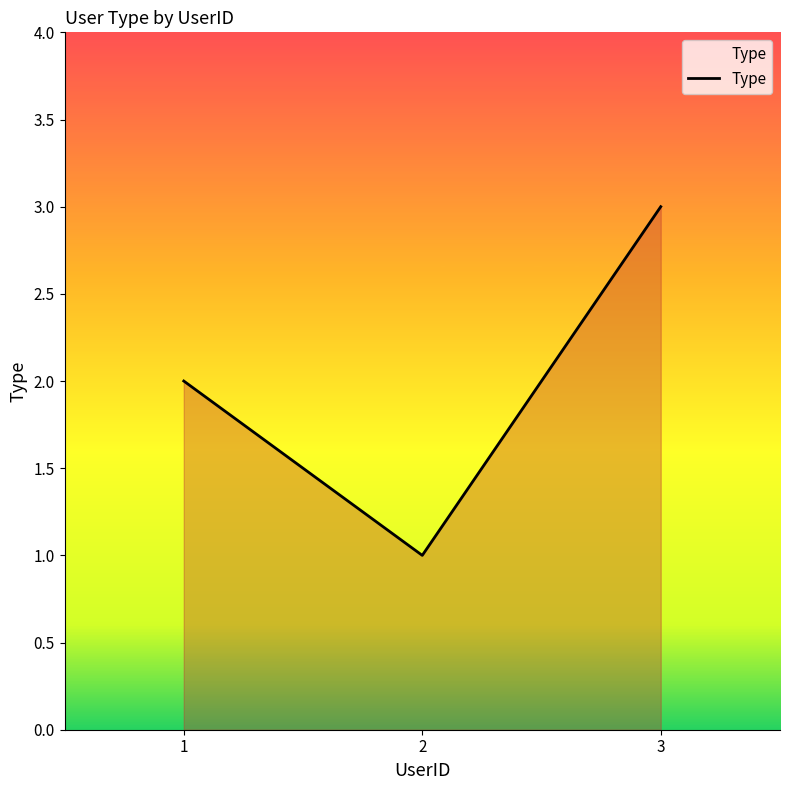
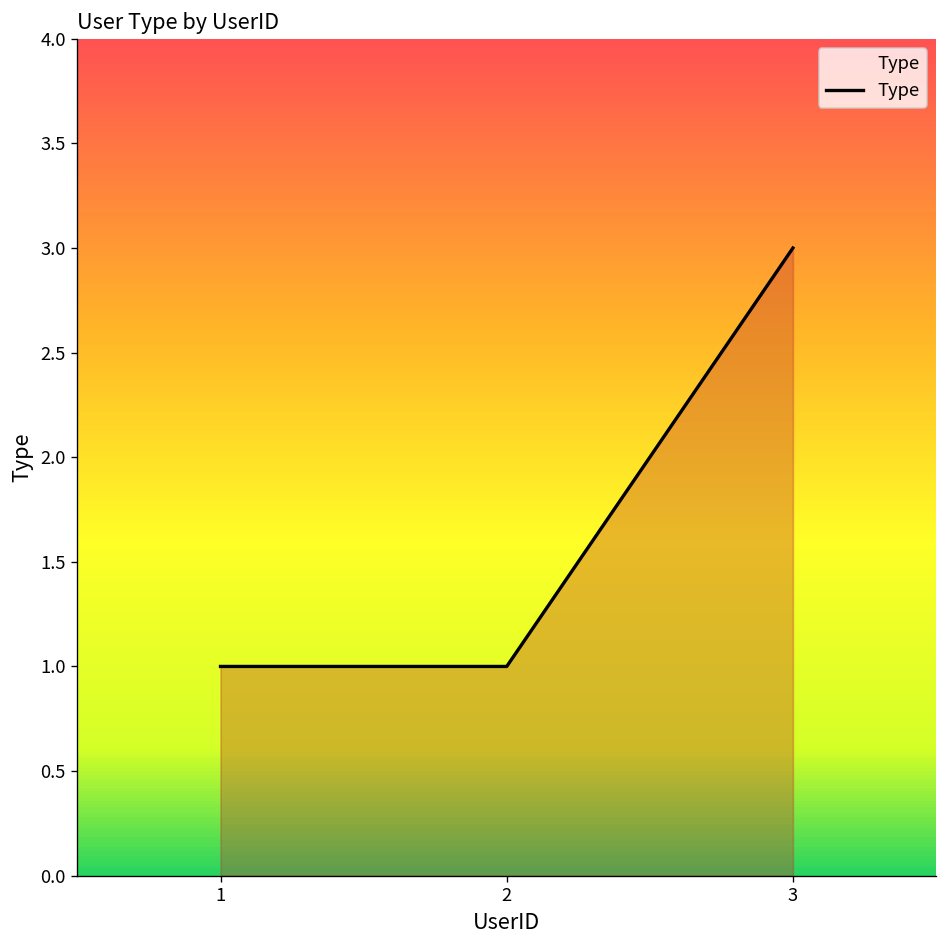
1: 2 -> 1
